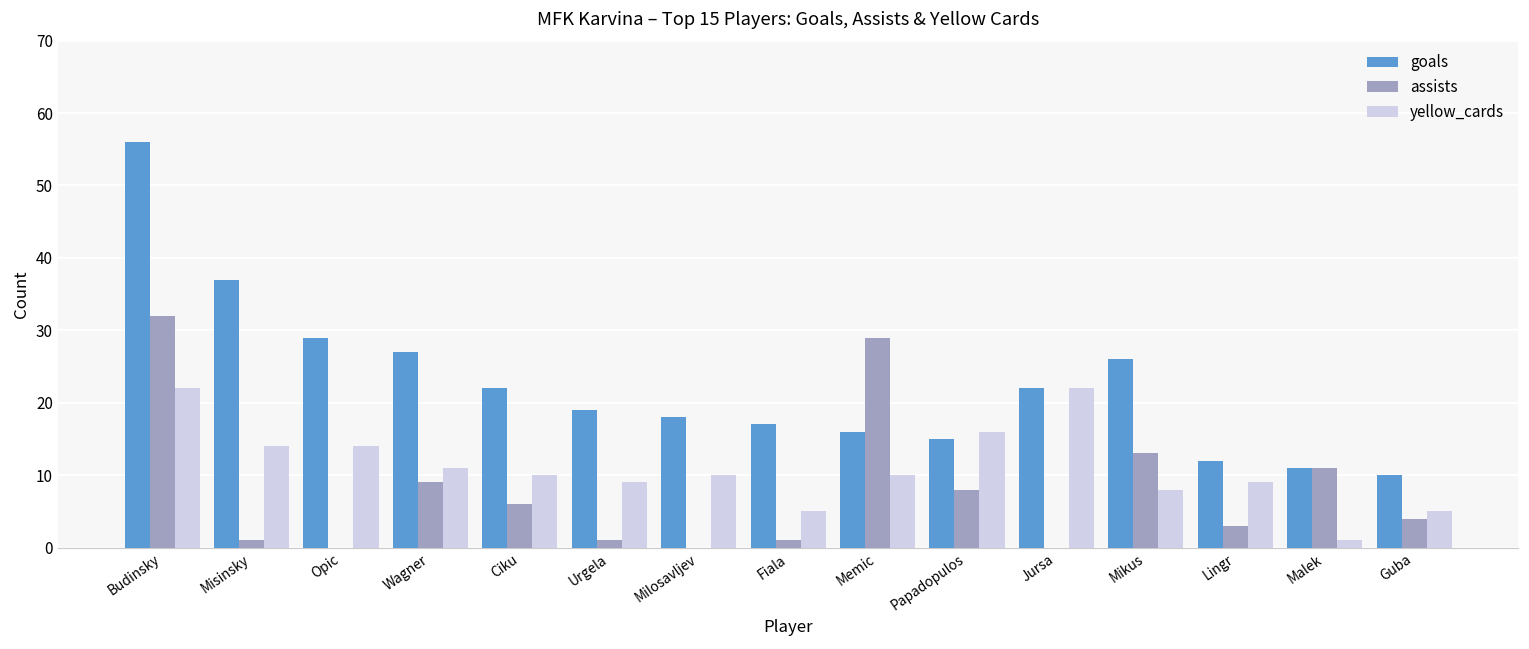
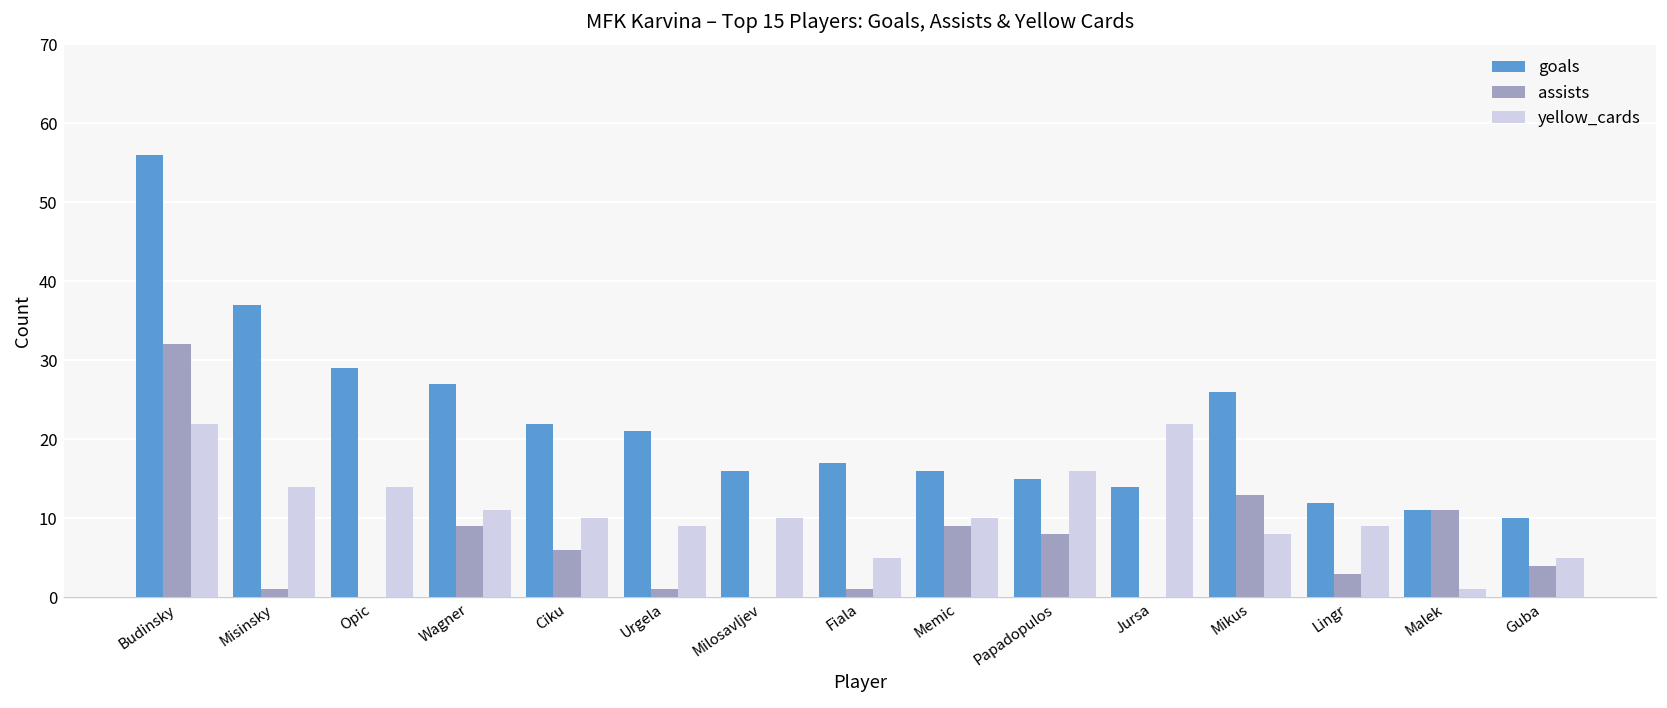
goals, Urgela: 19 -> 21
goals, Milosavljev: 18 -> 16
assists, Memic: 29 -> 9
goals, Jursa: 22 -> 14
